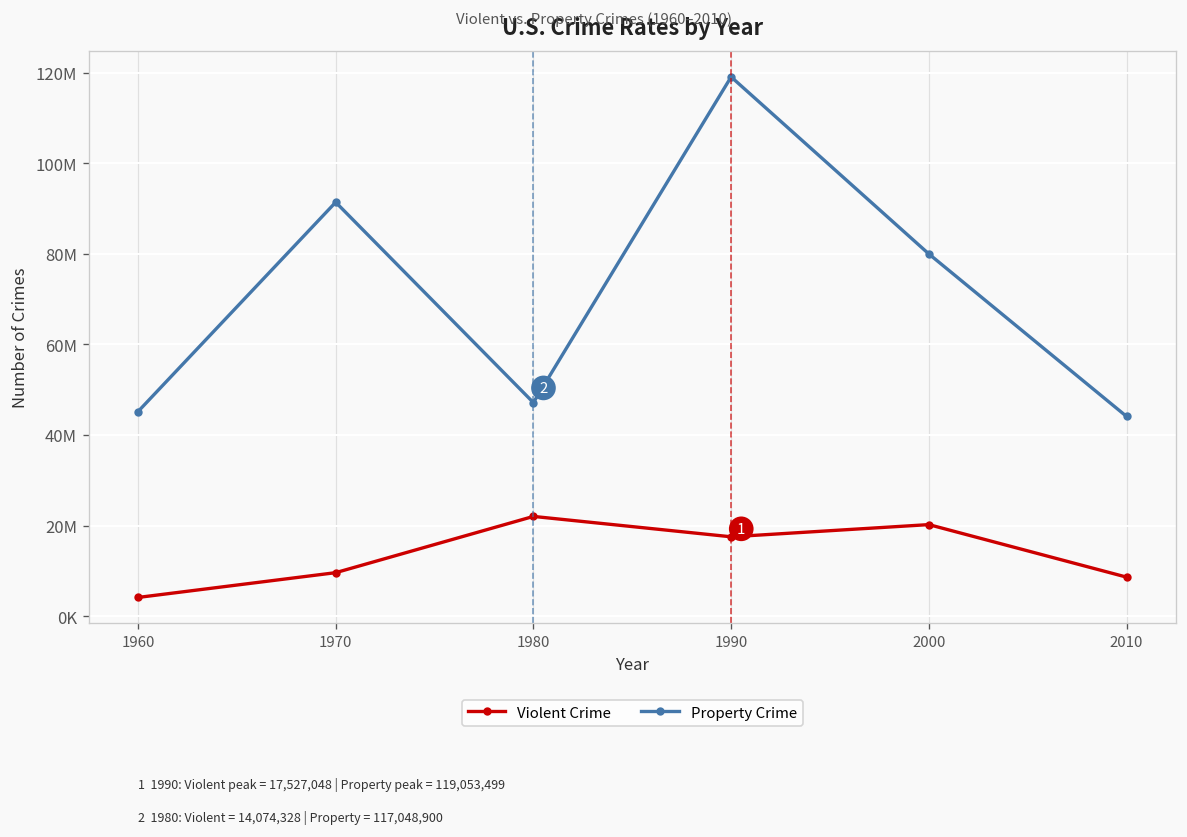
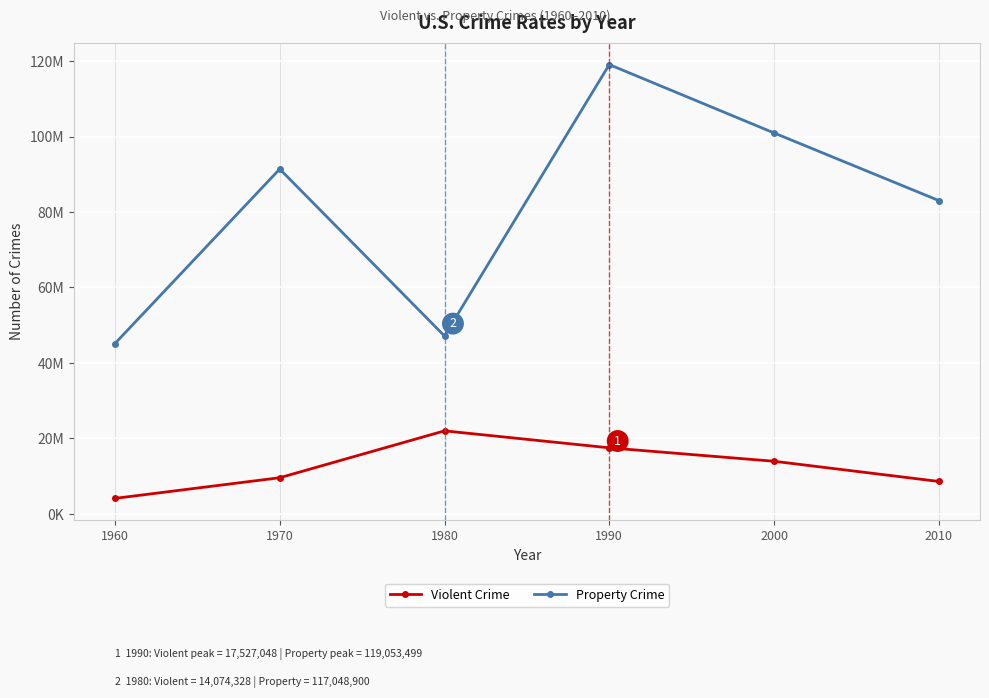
Violent Crime, 2000: 20000000 -> 14000000
Property Crime, 2000: 80000000 -> 101000000
Property Crime, 2010: 44000000 -> 83000000
